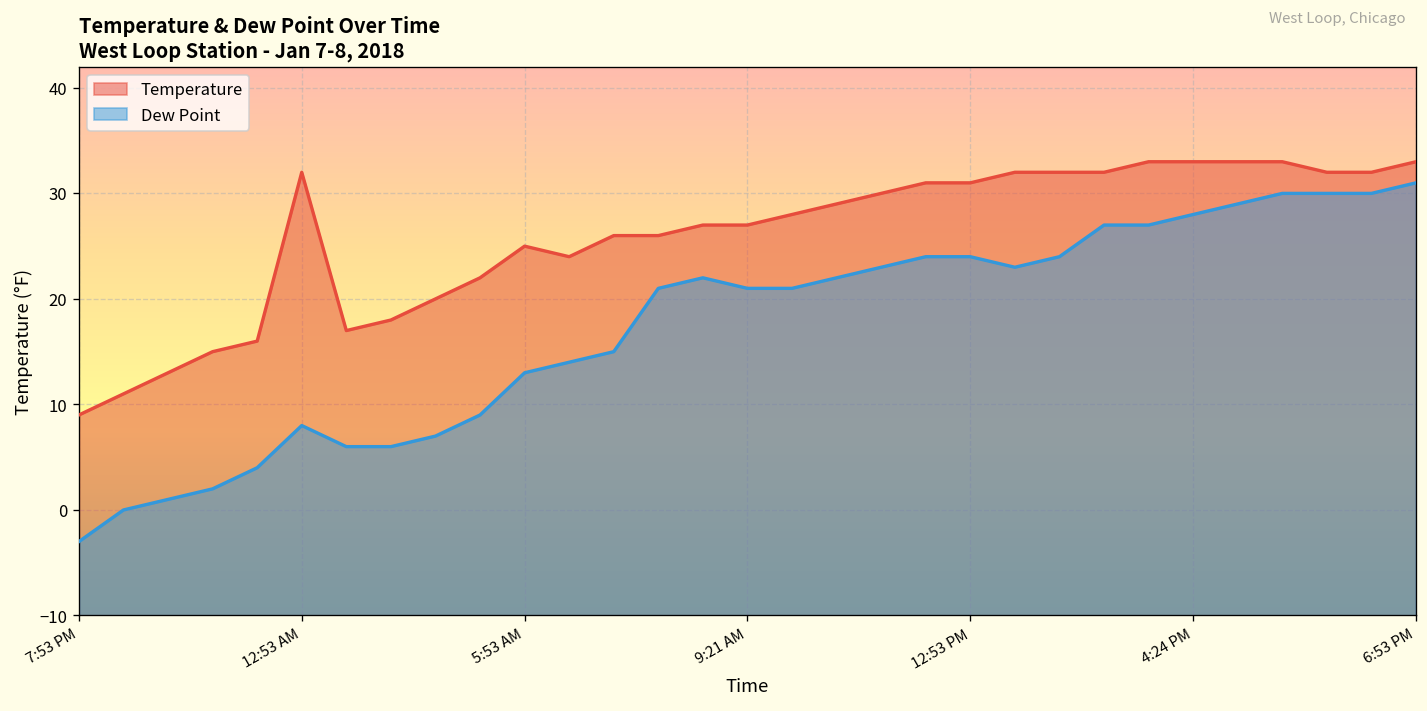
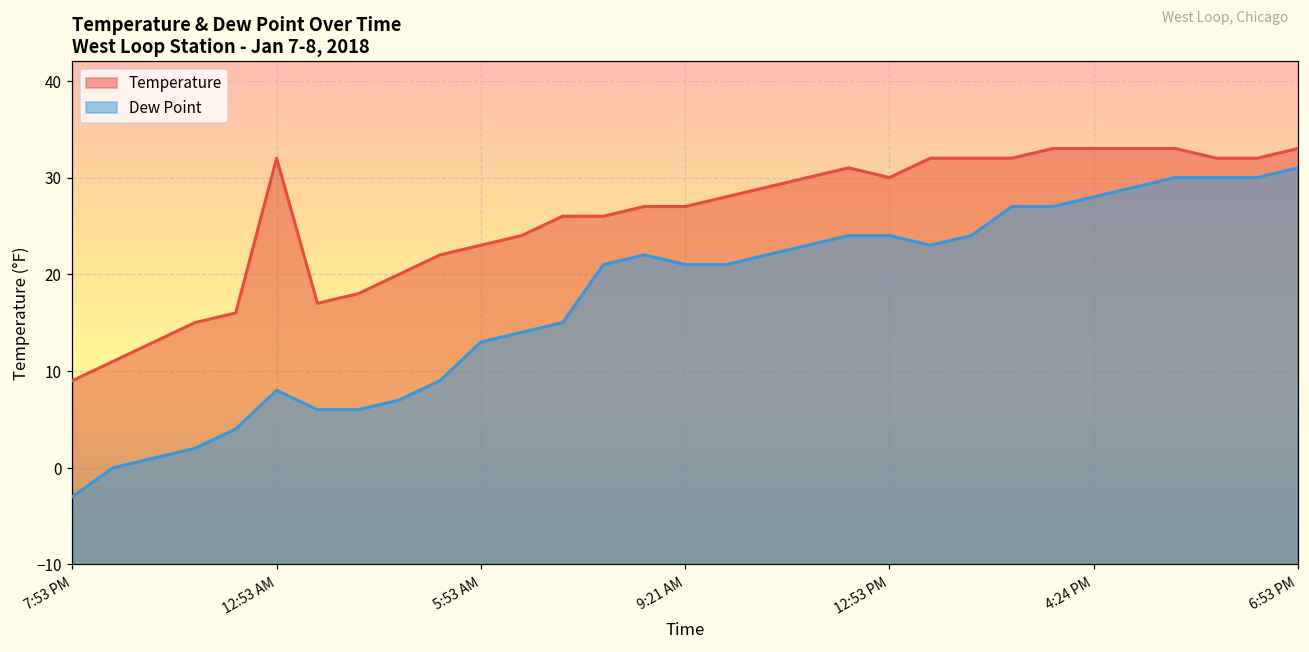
Temperature, 5:53 AM: 25 -> 23
Temperature, 12:53 PM: 31 -> 30
